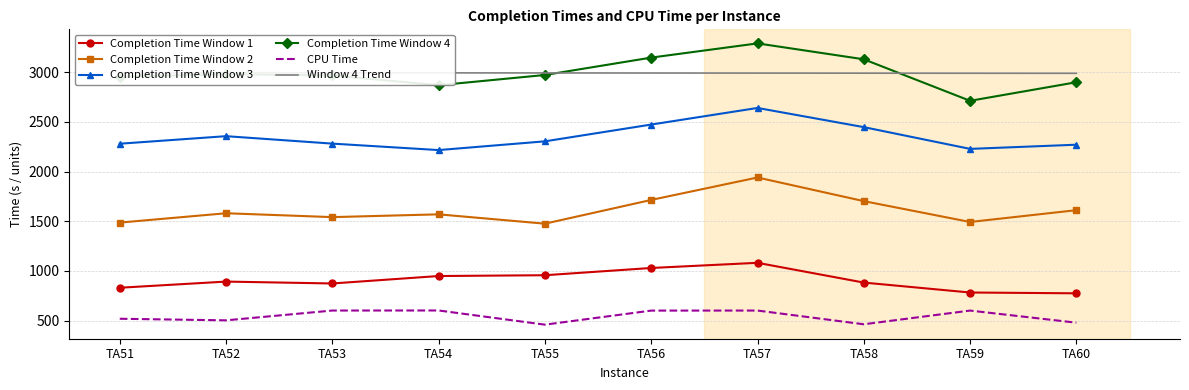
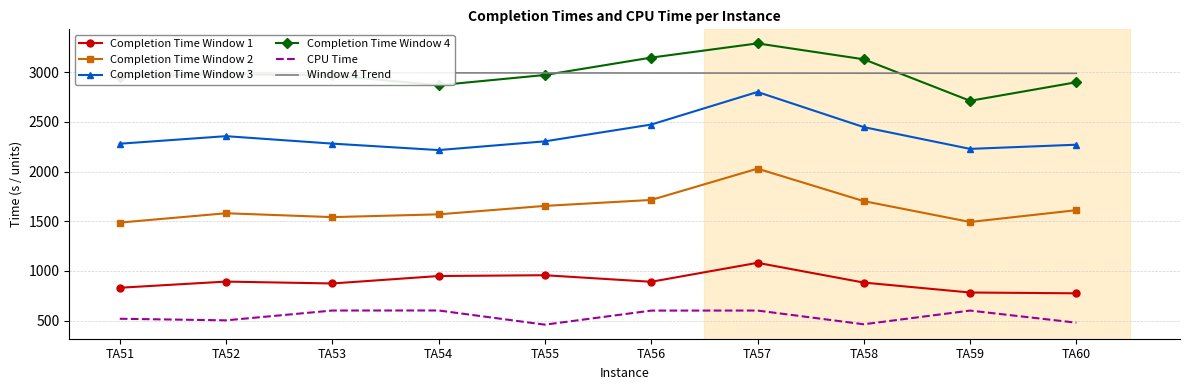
Completion Time Window 2, TA55: 1500 -> 1700
Completion Time Window 1, TA56: 1000 -> 900
Completion Time Window 2, TA57: 1900 -> 2000
Completion Time Window 3, TA57: 2600 -> 2800
